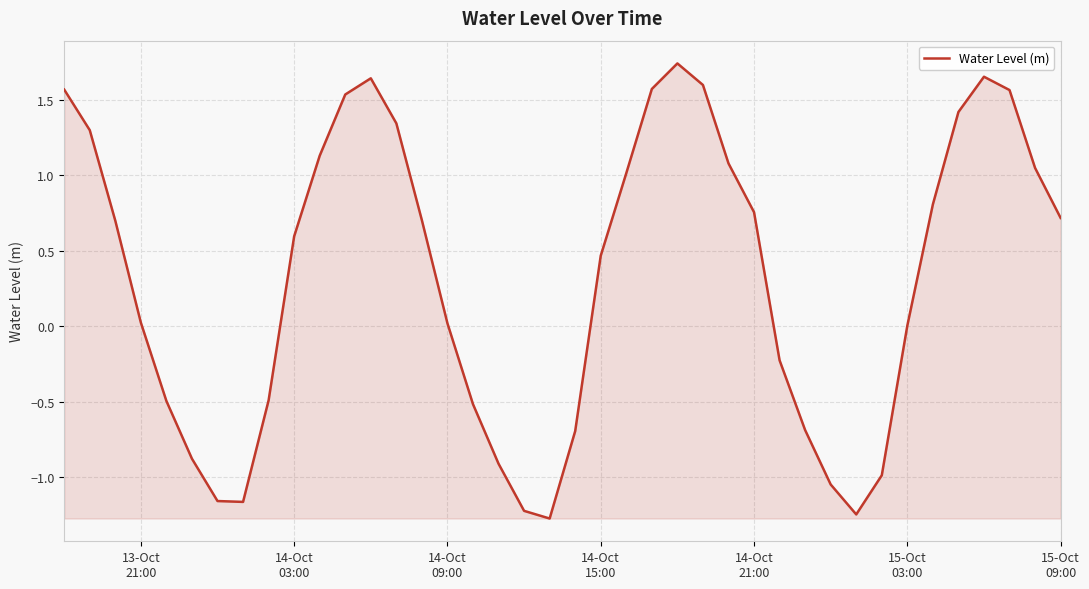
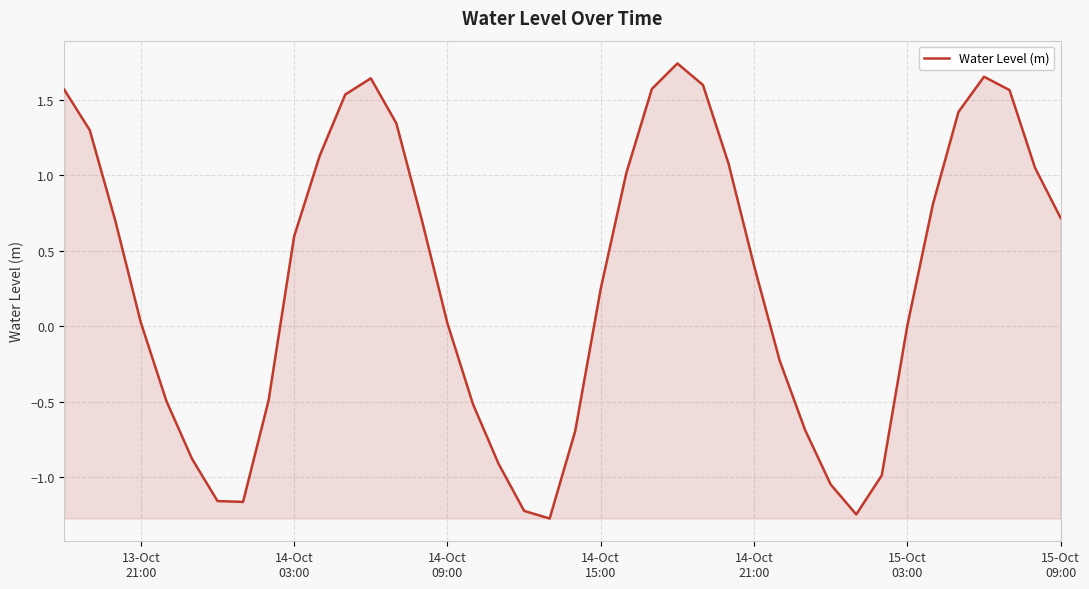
14-Oct 15:00: 0.47 -> 0.25
14-Oct 21:00: 0.76 -> 0.40
